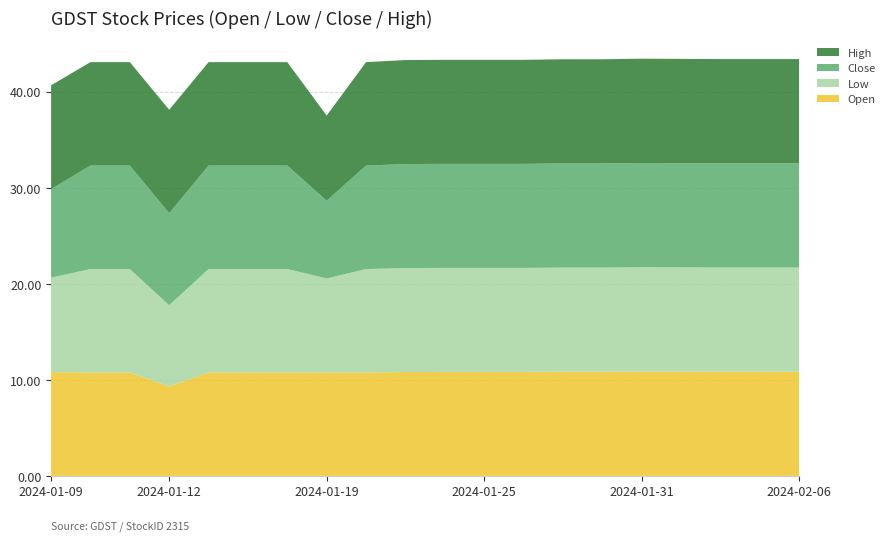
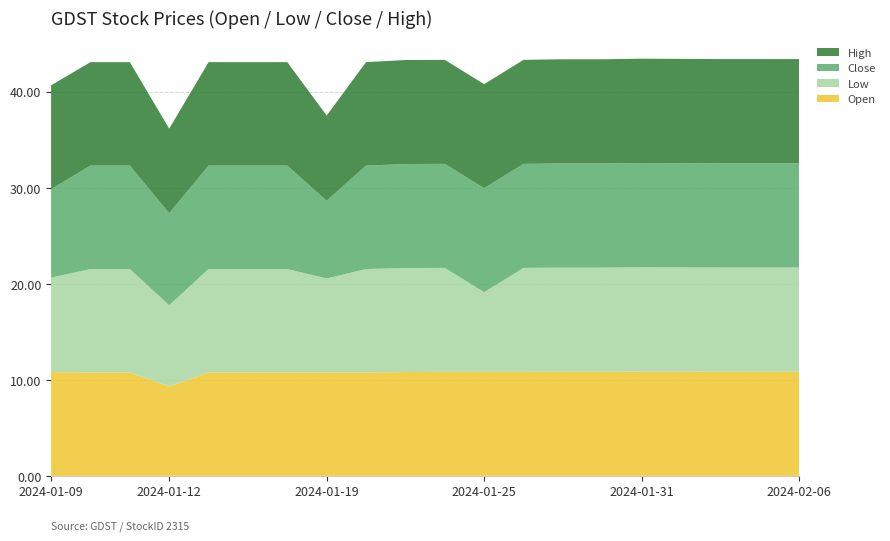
High, 2024-01-12: 11 -> 9
Low, 2024-01-25: 11 -> 8
